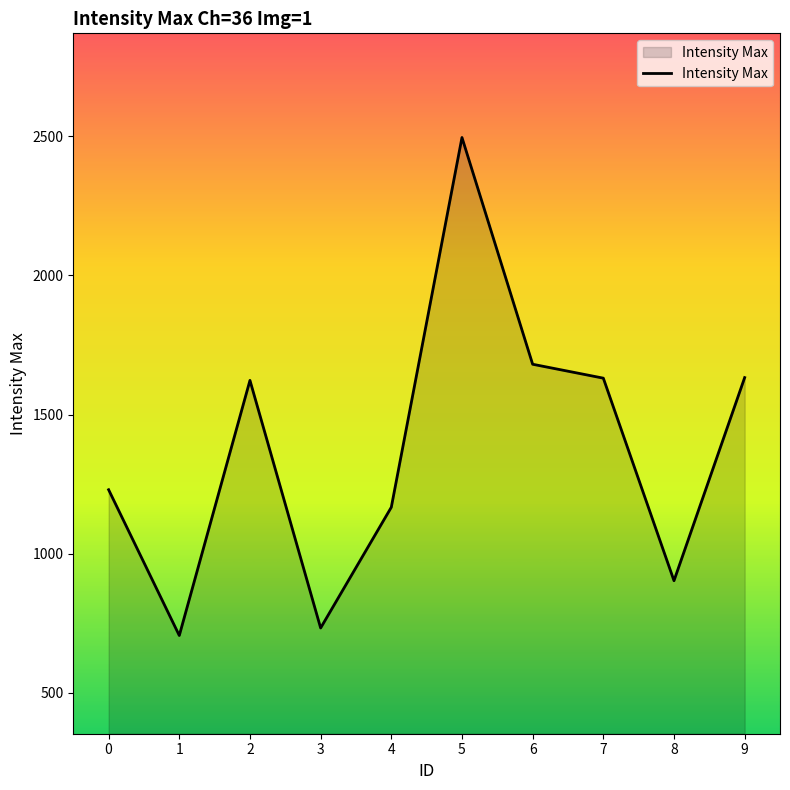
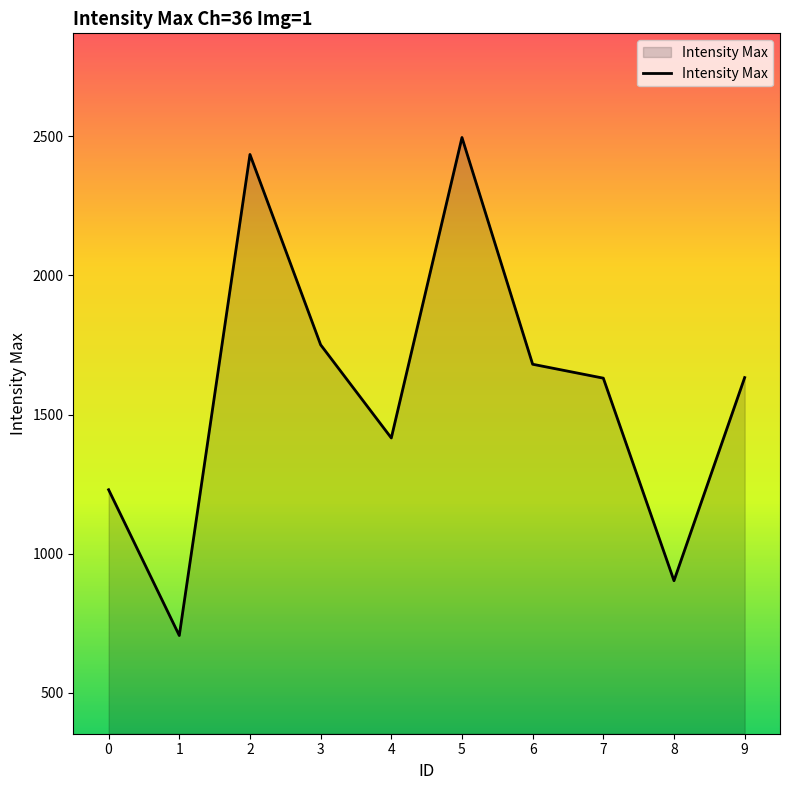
2: 1620 -> 2440
3: 730 -> 1750
4: 1170 -> 1420
